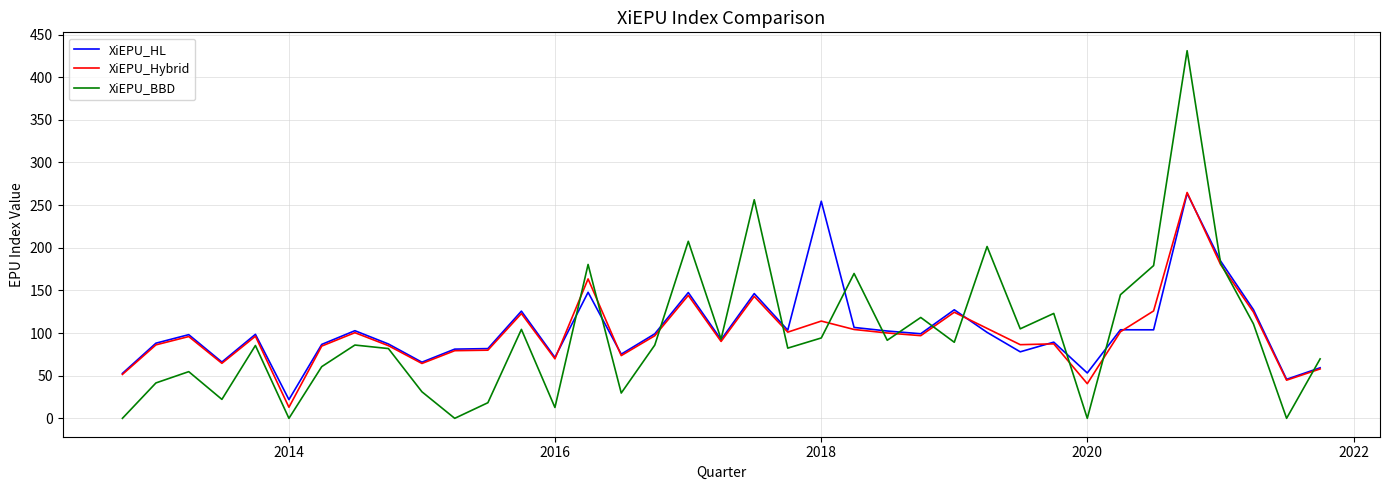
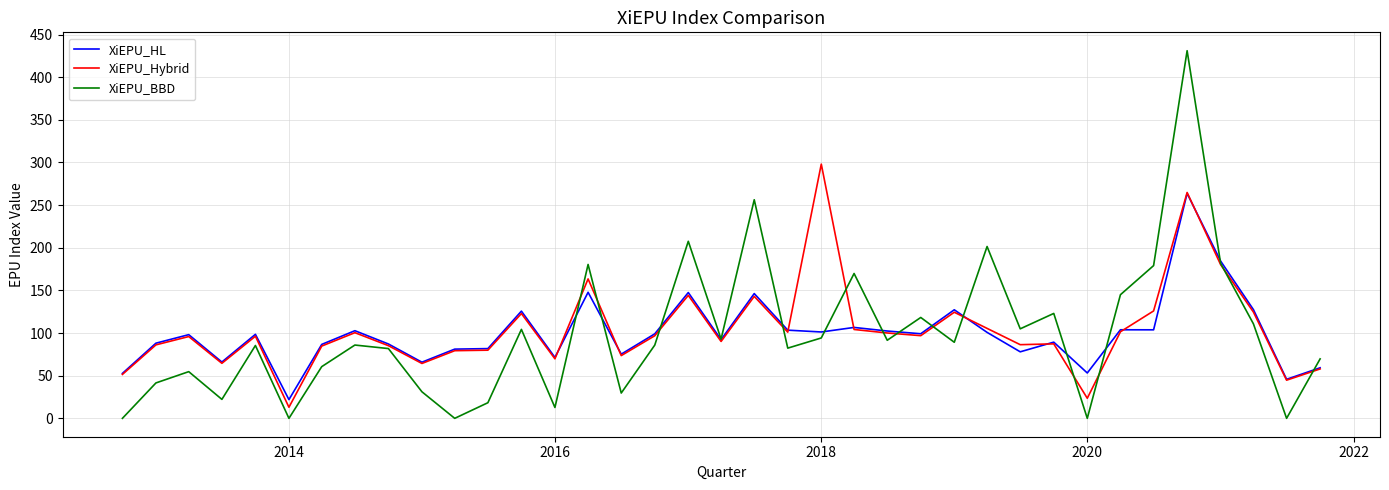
XiEPU_HL, 2018: 250 -> 100
XiEPU_Hybrid, 2018: 110 -> 300
XiEPU_Hybrid, 2020: 40 -> 20
